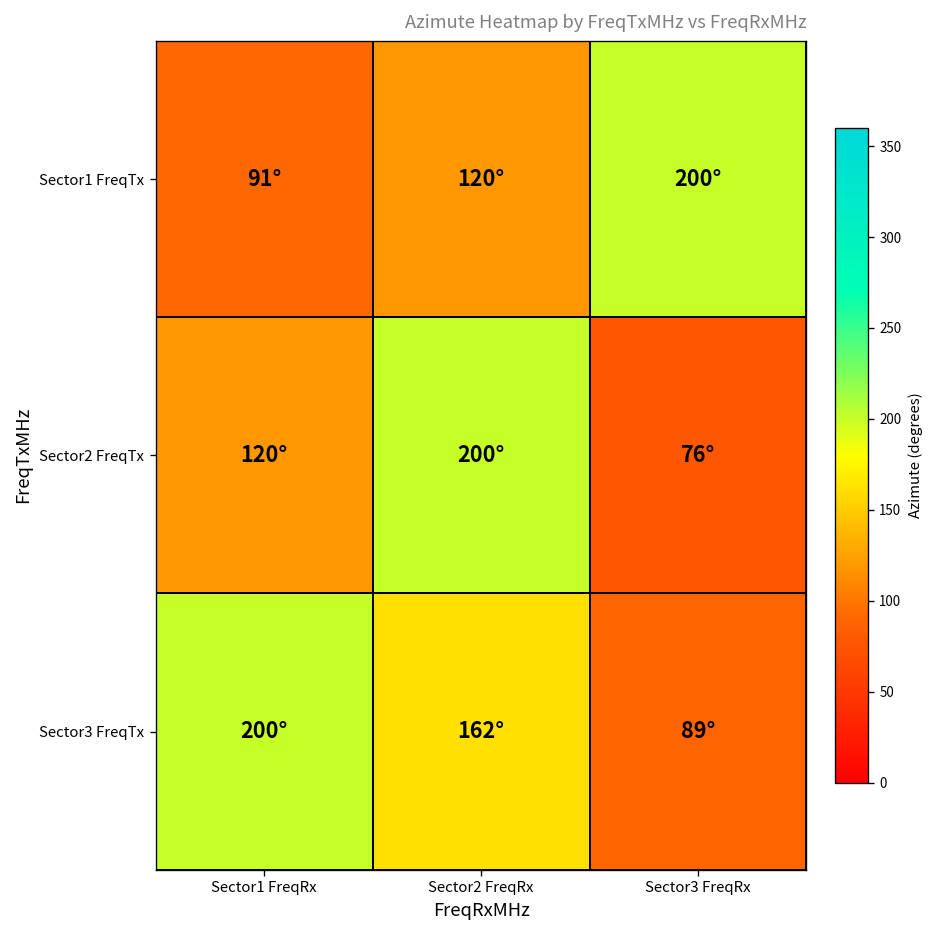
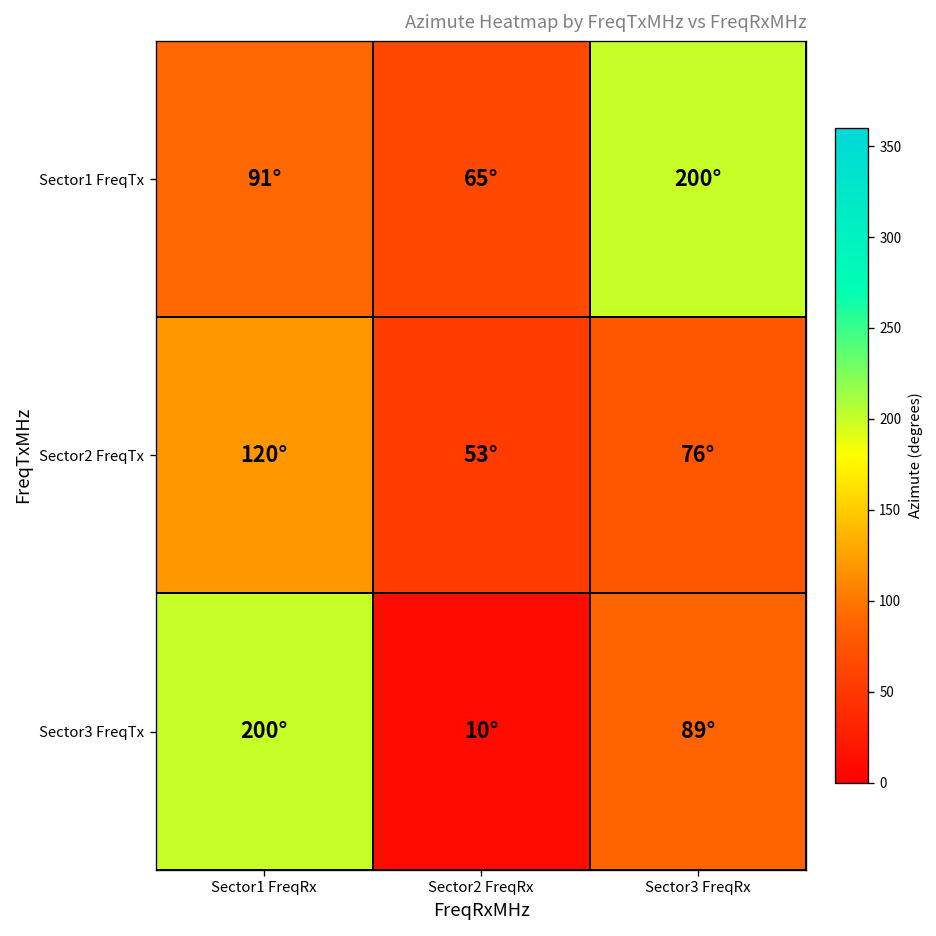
Sector1 FreqTx, Sector2 FreqRx: 120° -> 65°
Sector2 FreqTx, Sector2 FreqRx: 200° -> 53°
Sector3 FreqTx, Sector2 FreqRx: 162° -> 10°
